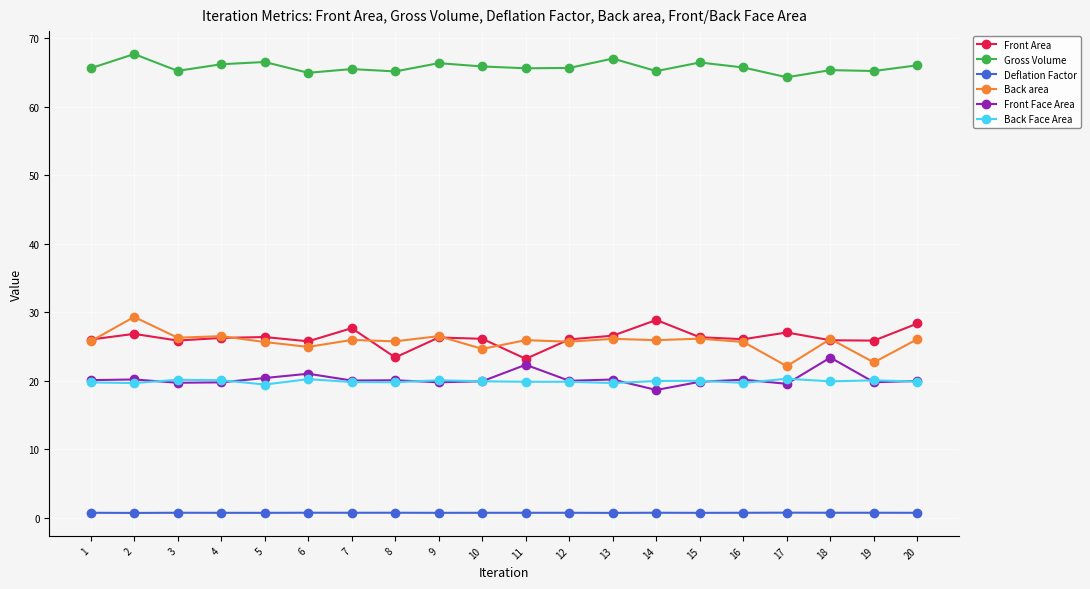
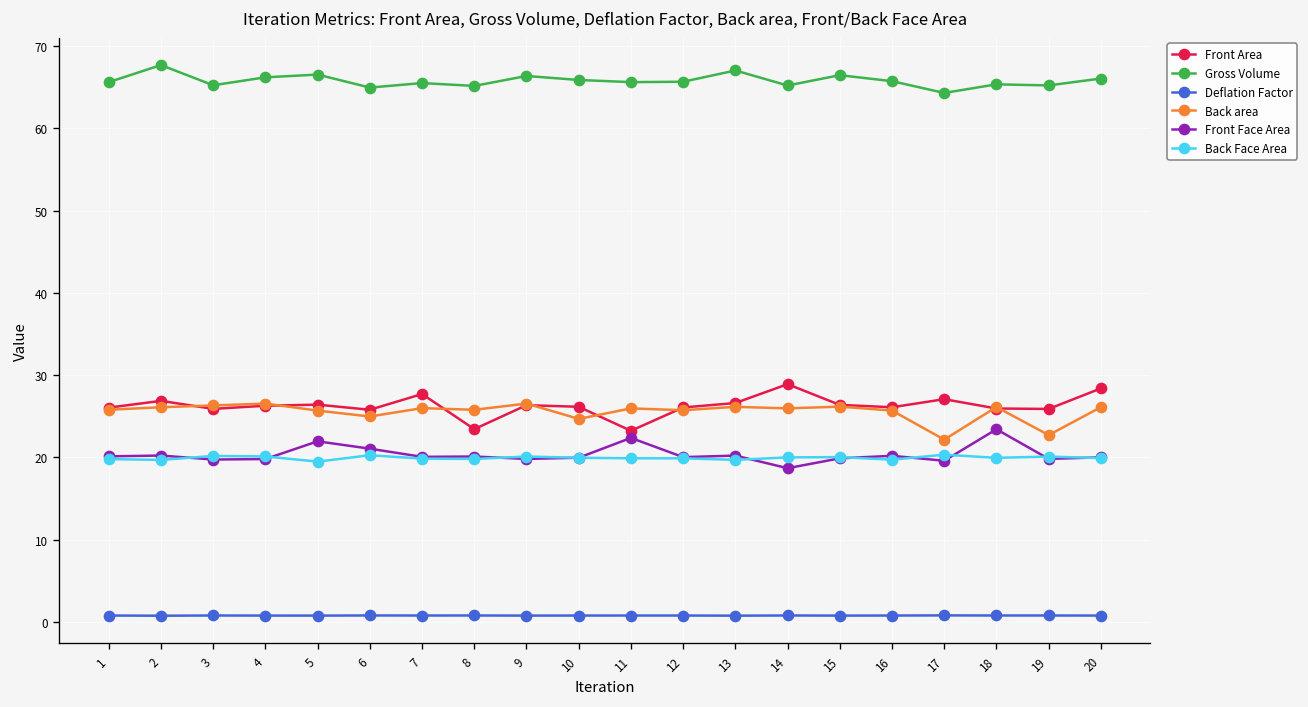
Back area, 2: 29 -> 26
Front Face Area, 5: 20 -> 22
